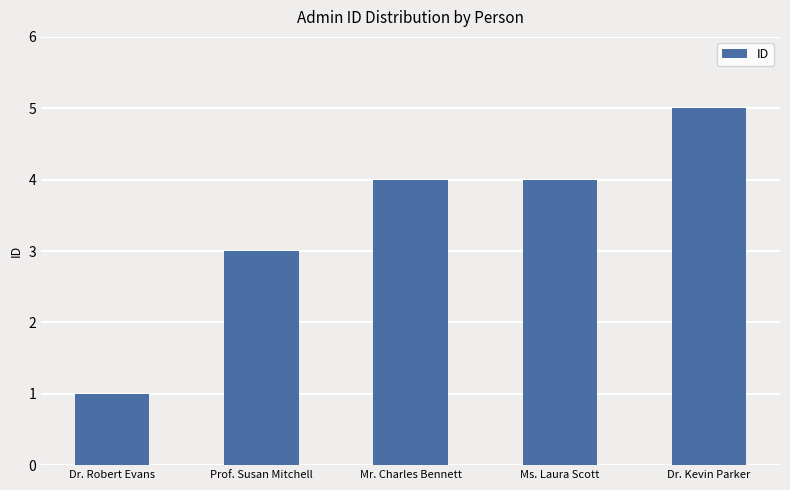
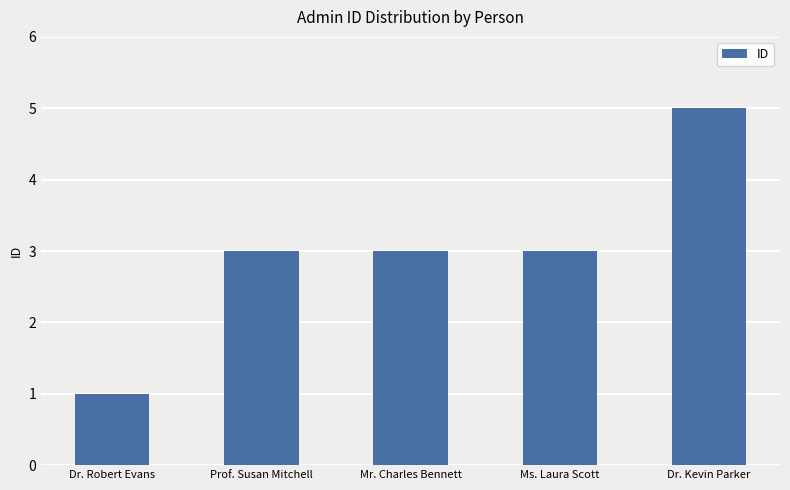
Mr. Charles Bennett: 4 -> 3
Ms. Laura Scott: 4 -> 3
